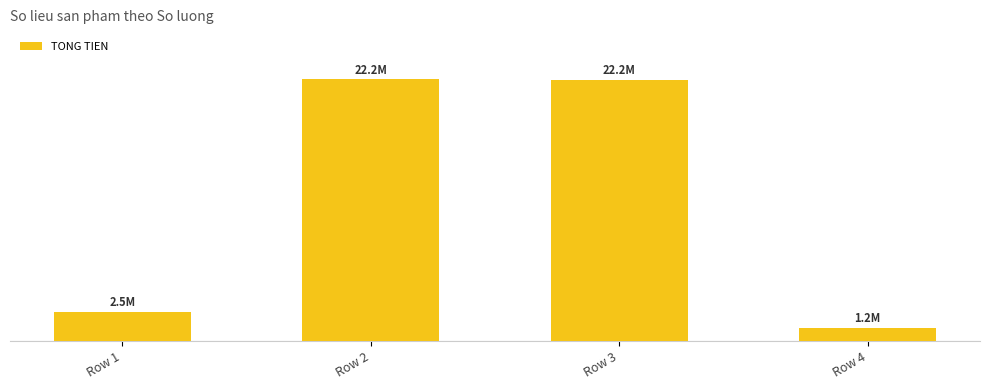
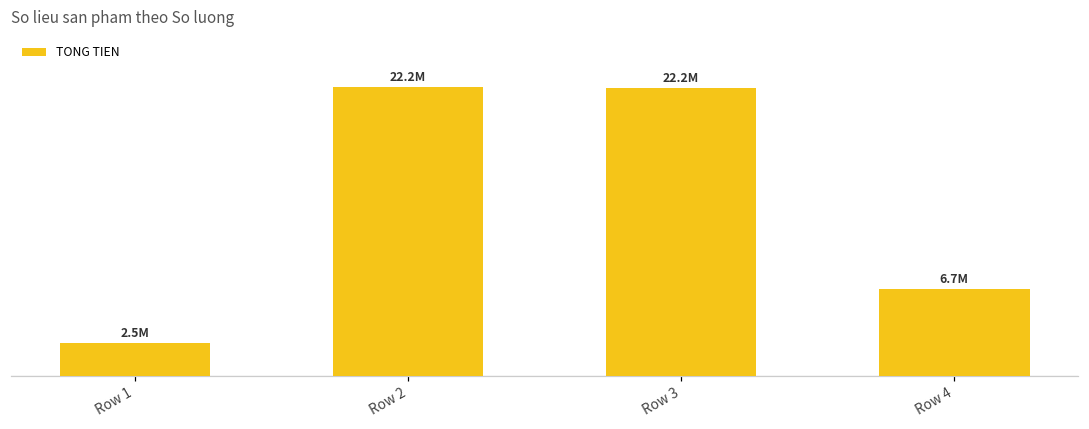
Row 4: 1.2M -> 6.7M
